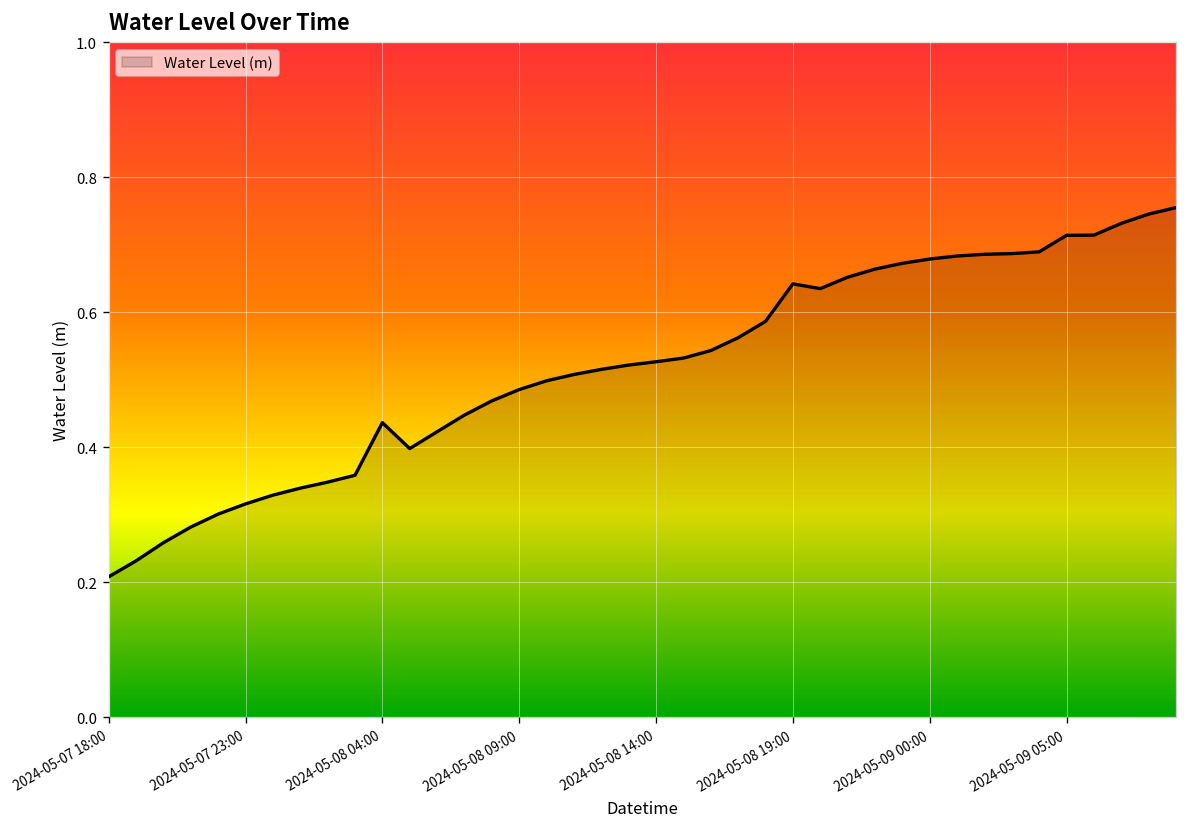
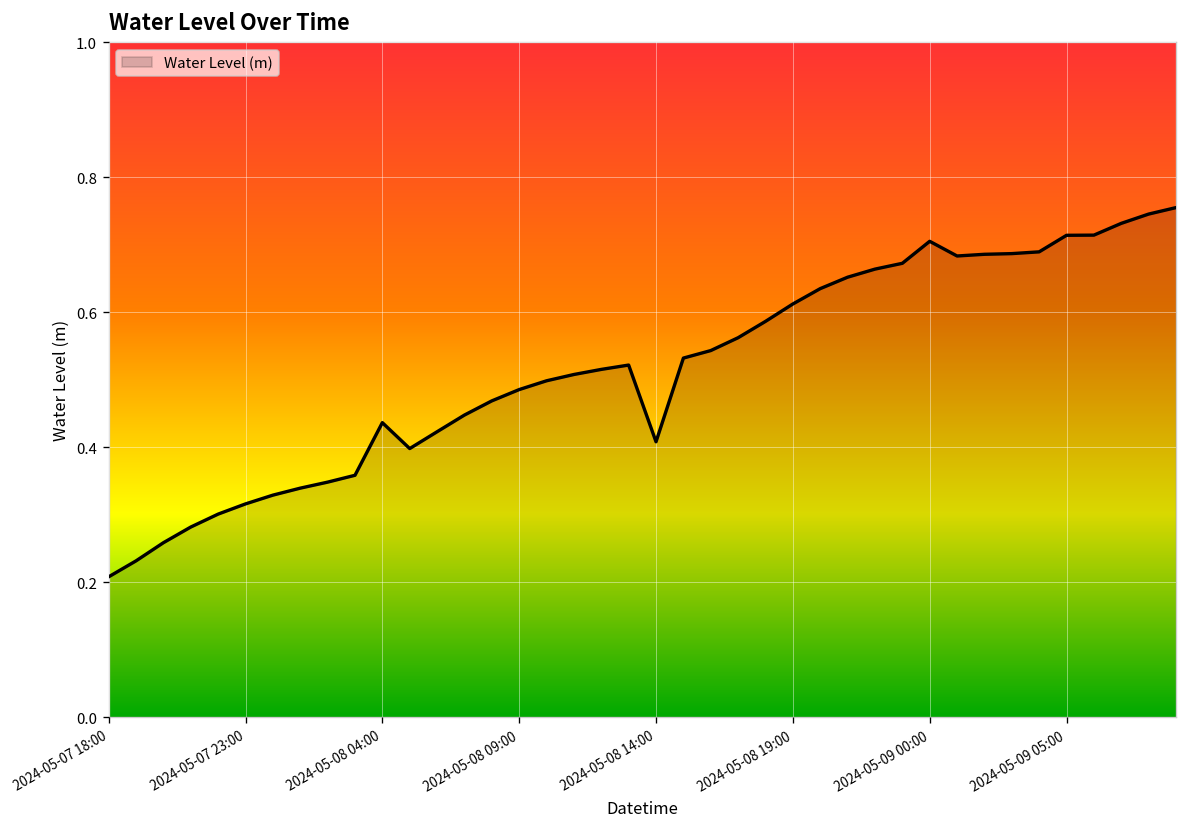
2024-05-08 14:00: 0.53 -> 0.41
2024-05-08 19:00: 0.64 -> 0.61
2024-05-09 00:00: 0.68 -> 0.71
